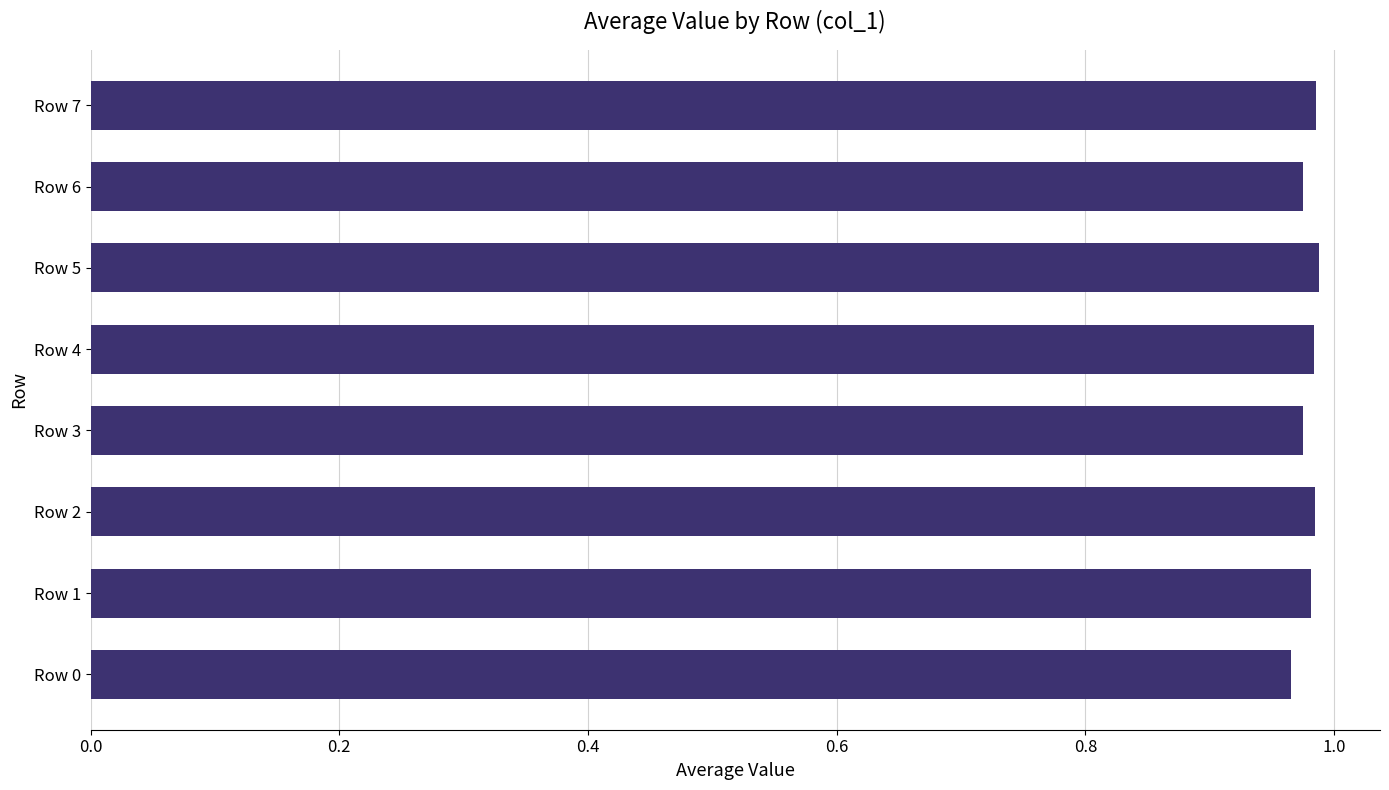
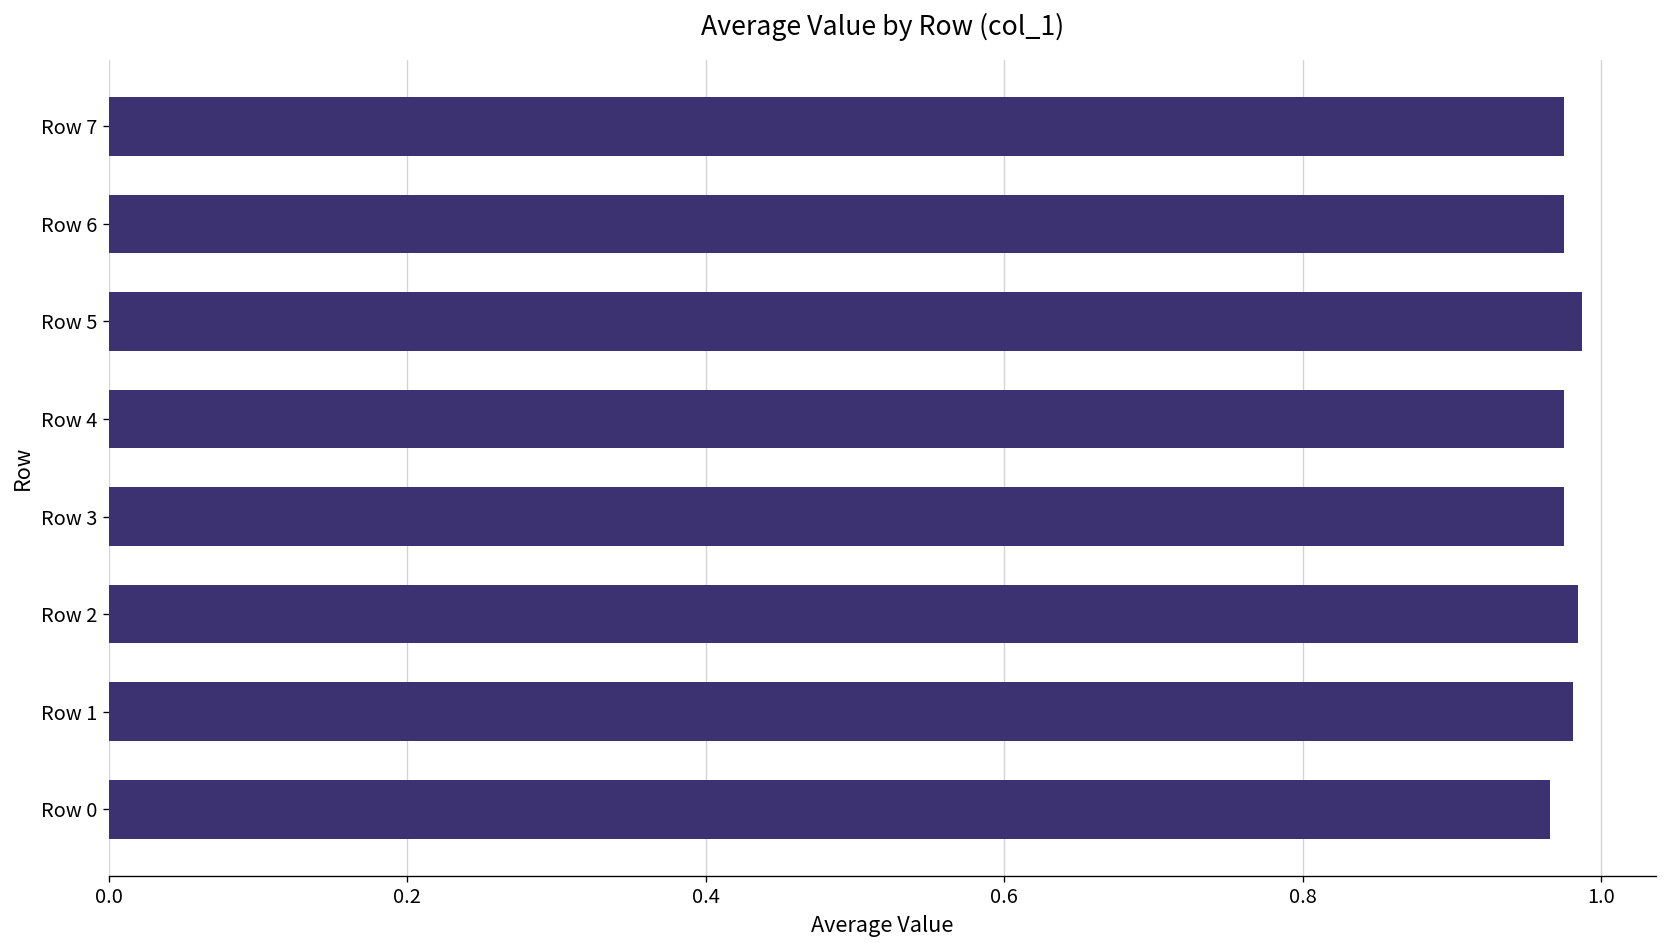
Row 7: 0.985 -> 0.975
Row 4: 0.984 -> 0.975
